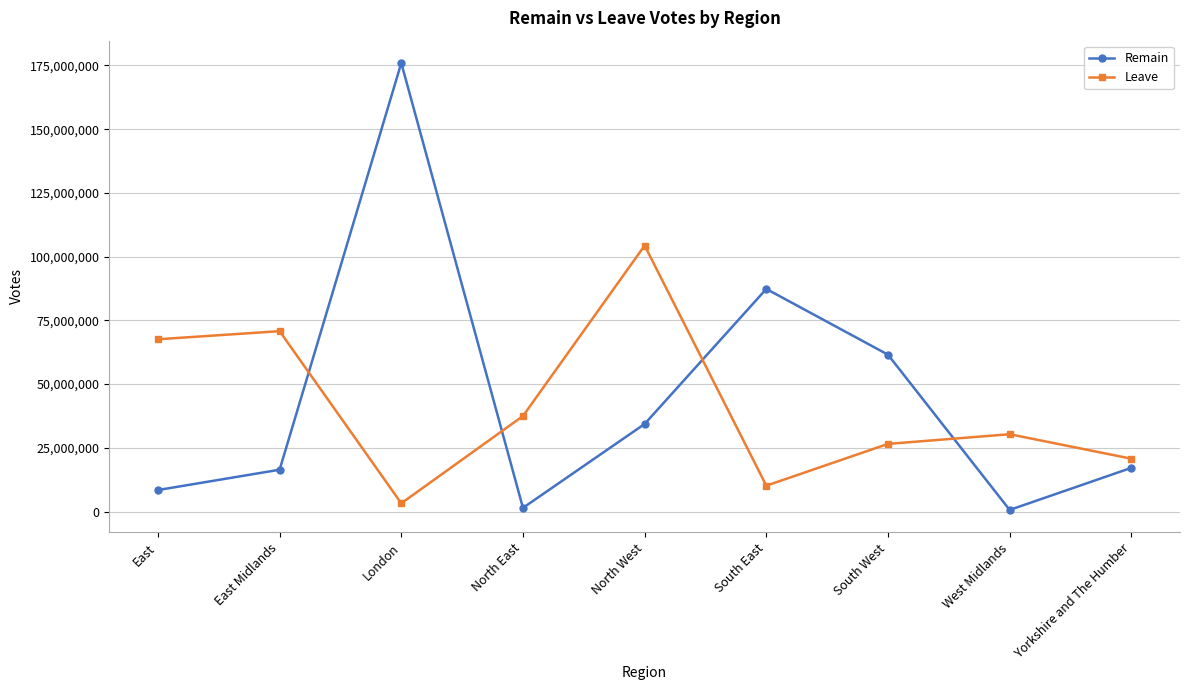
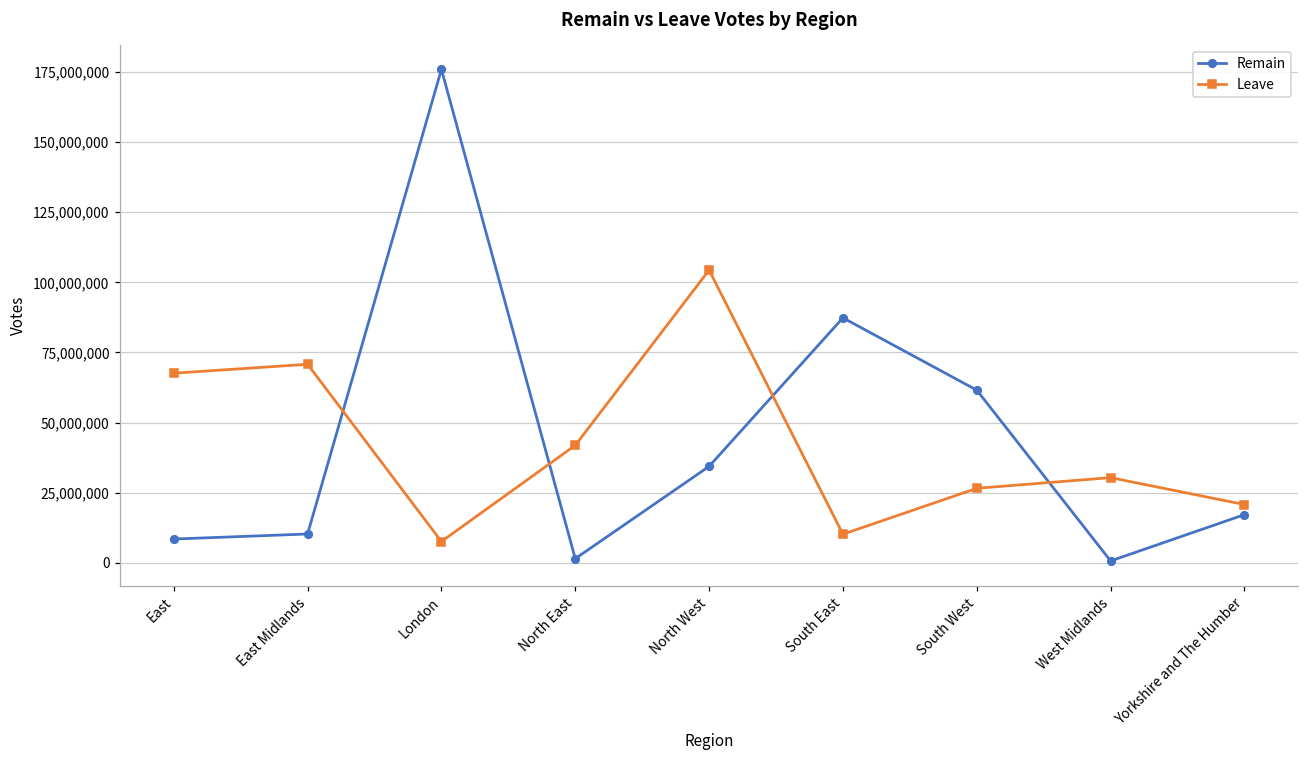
Remain, East Midlands: 16,000,000 -> 10,000,000
Leave, London: 3,000,000 -> 8,000,000
Leave, North East: 37,000,000 -> 42,000,000
